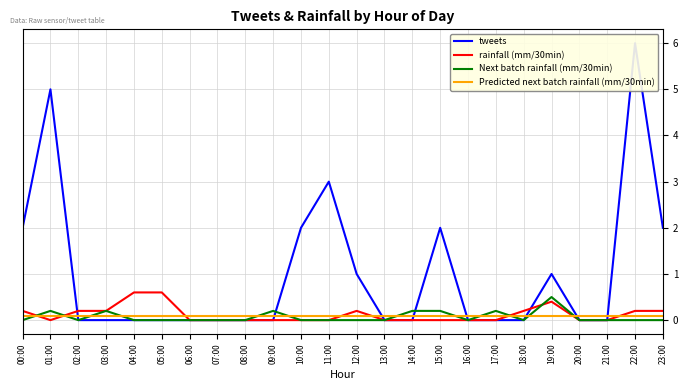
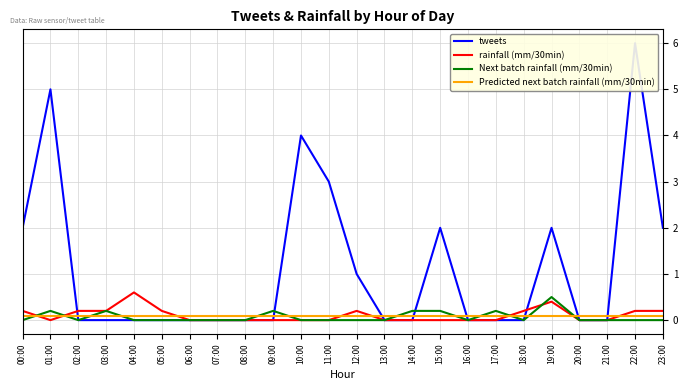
rainfall (mm/30min), 05:00: 0.6 -> 0.2
tweets, 10:00: 2 -> 4
tweets, 19:00: 1 -> 2
